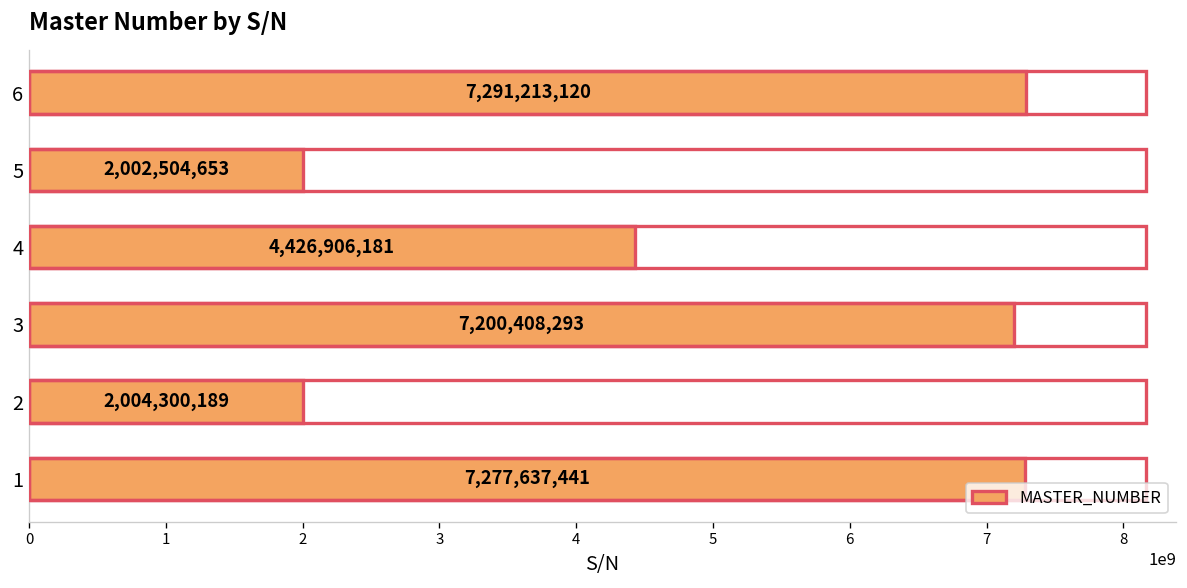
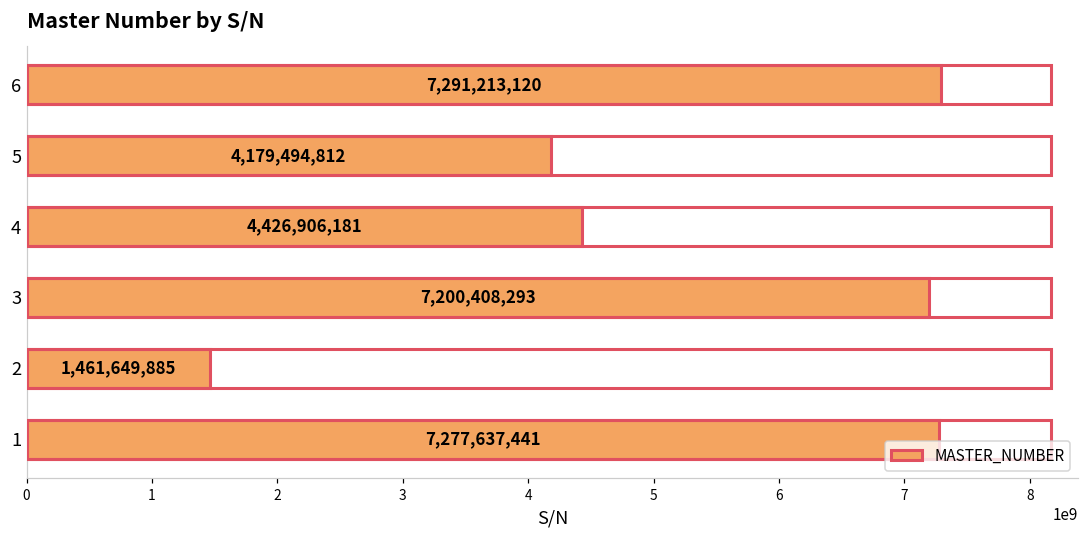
5: 2,002,504,653 -> 4,179,494,812
2: 2,004,300,189 -> 1,461,649,885
